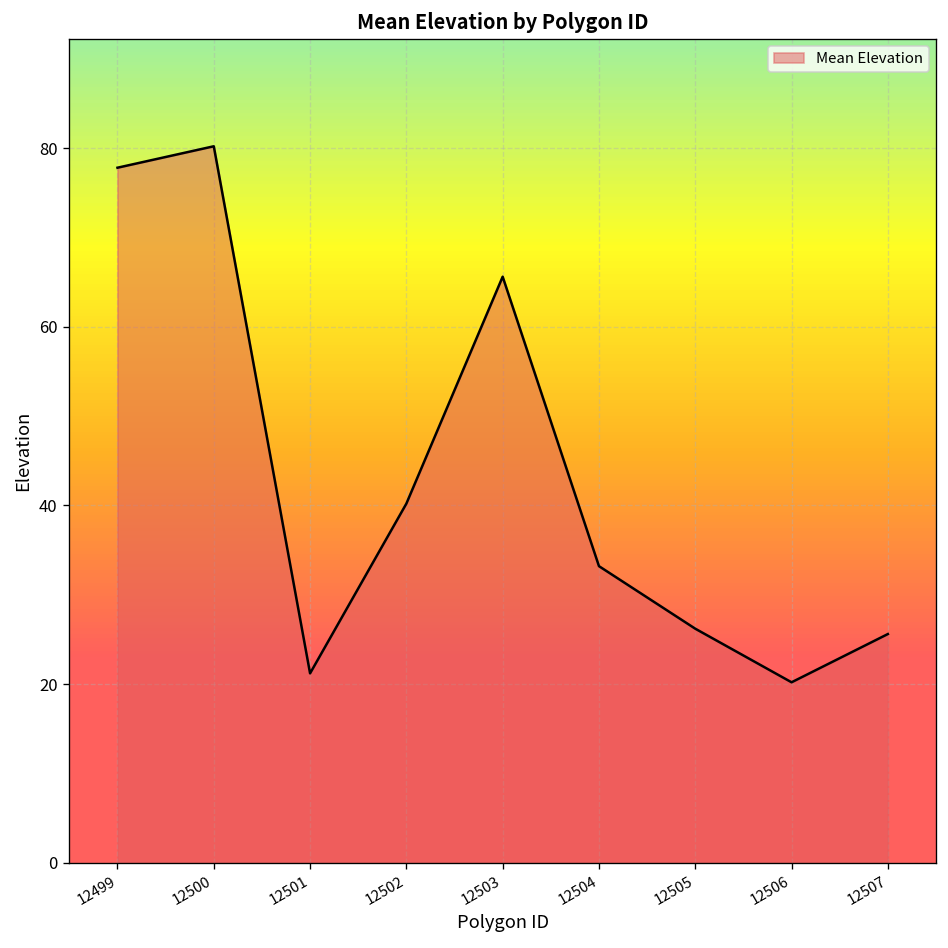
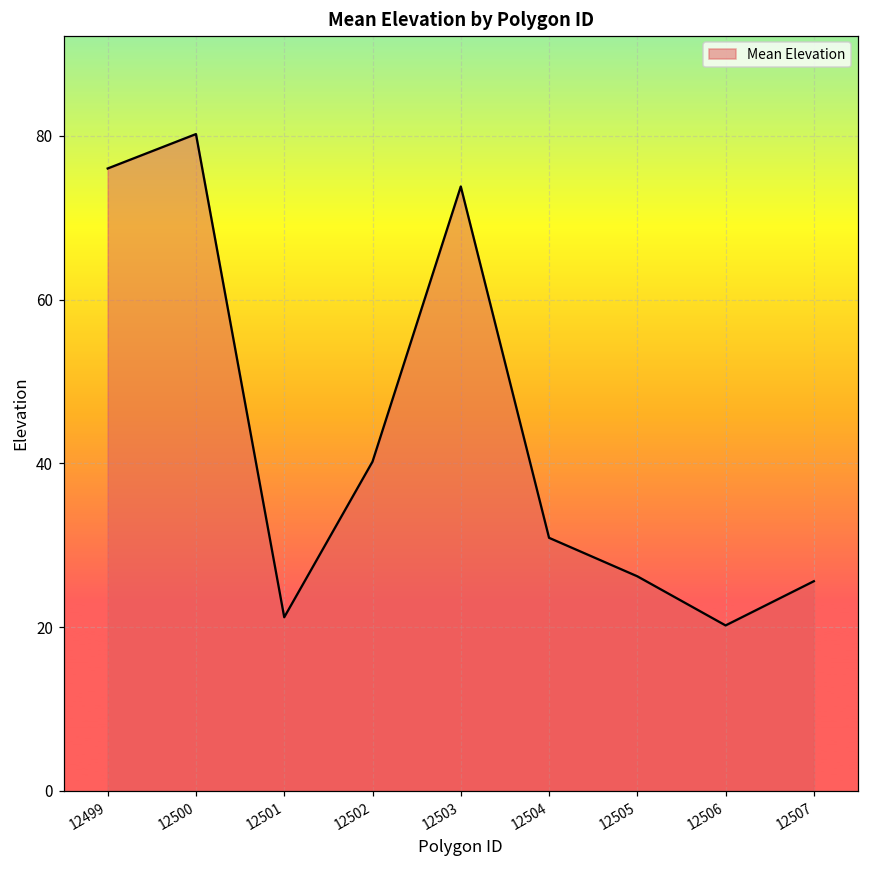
12499: 78 -> 76
12503: 66 -> 74
12504: 33 -> 31
